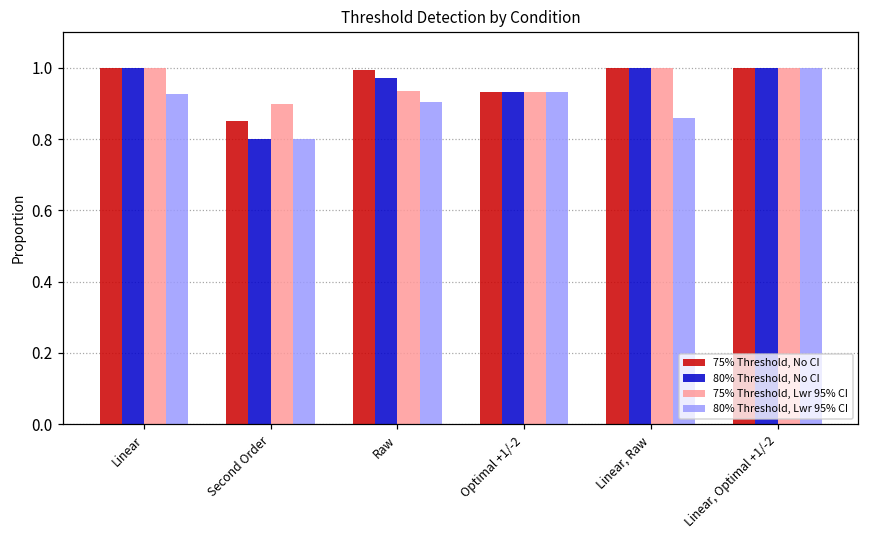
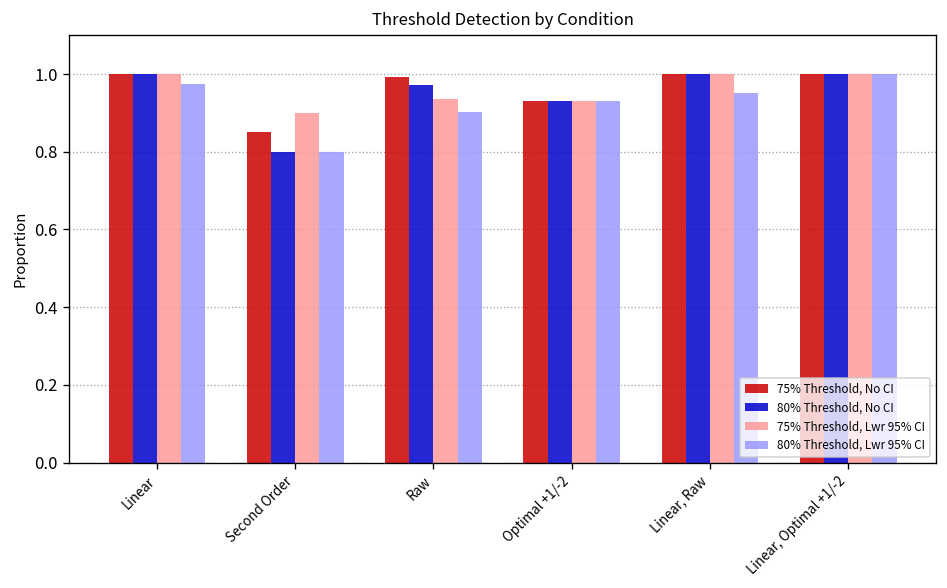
80% Threshold, Lwr 95% CI, Linear: 0.93 -> 0.98
80% Threshold, Lwr 95% CI, Linear, Raw: 0.86 -> 0.95
